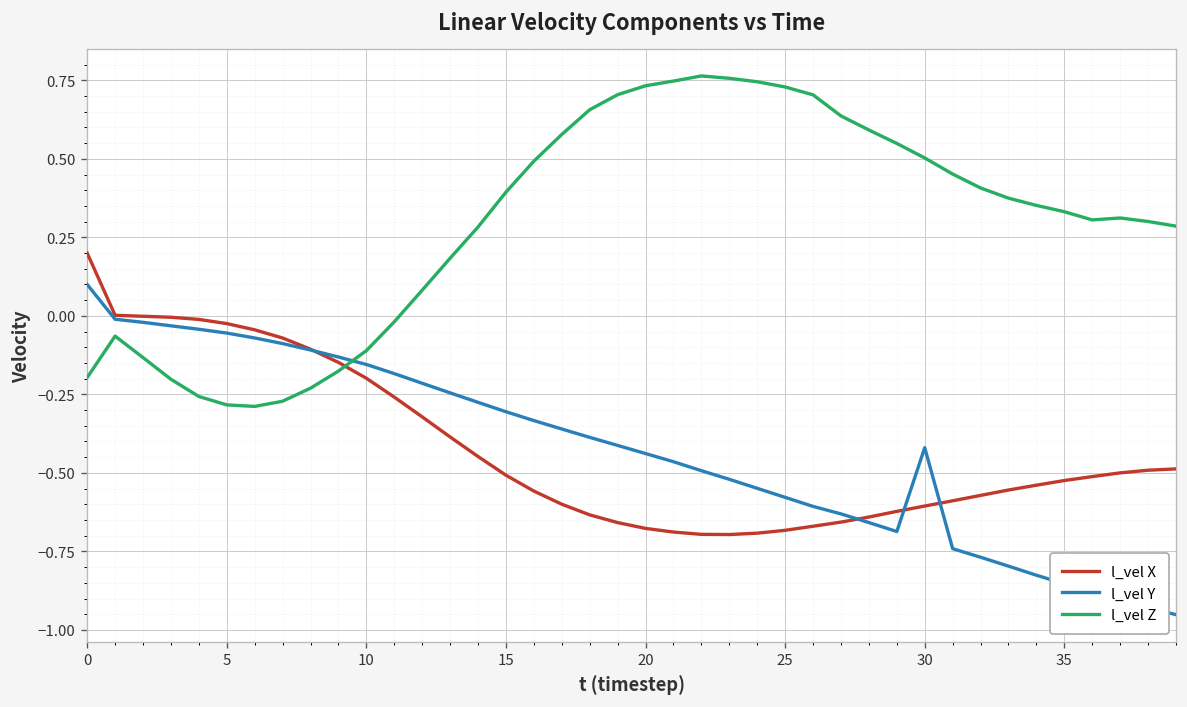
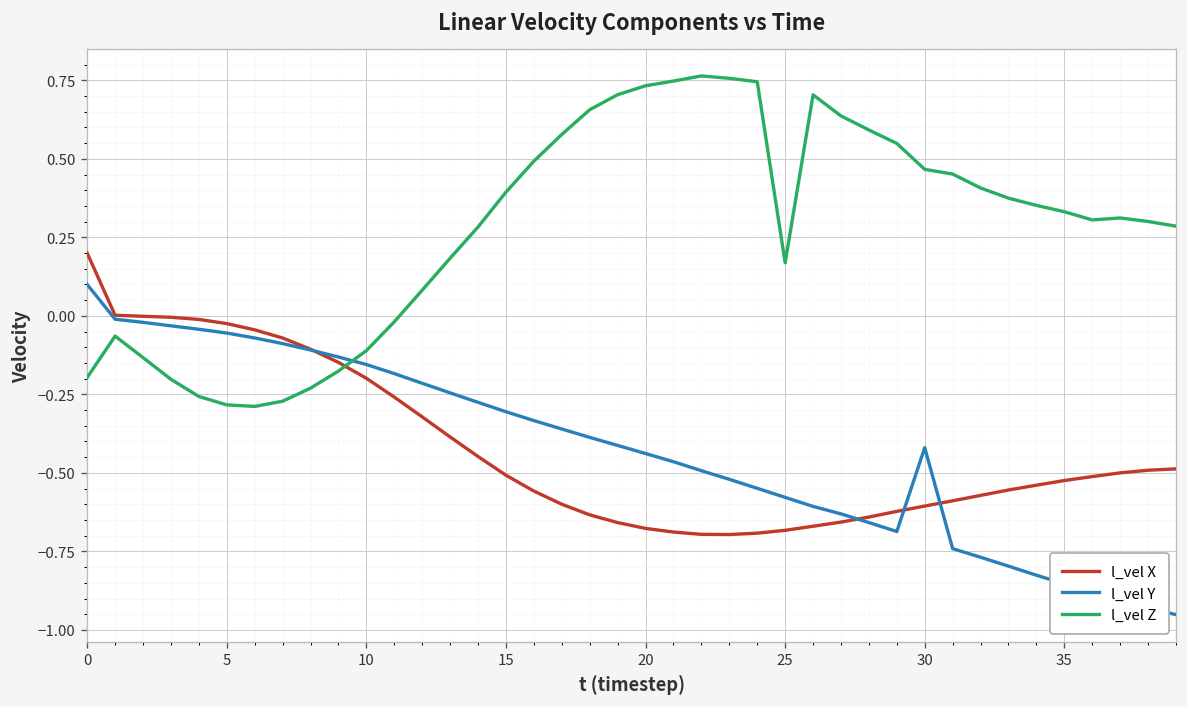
l_vel Z, 25: 0.73 -> 0.17
l_vel Z, 30: 0.50 -> 0.47
